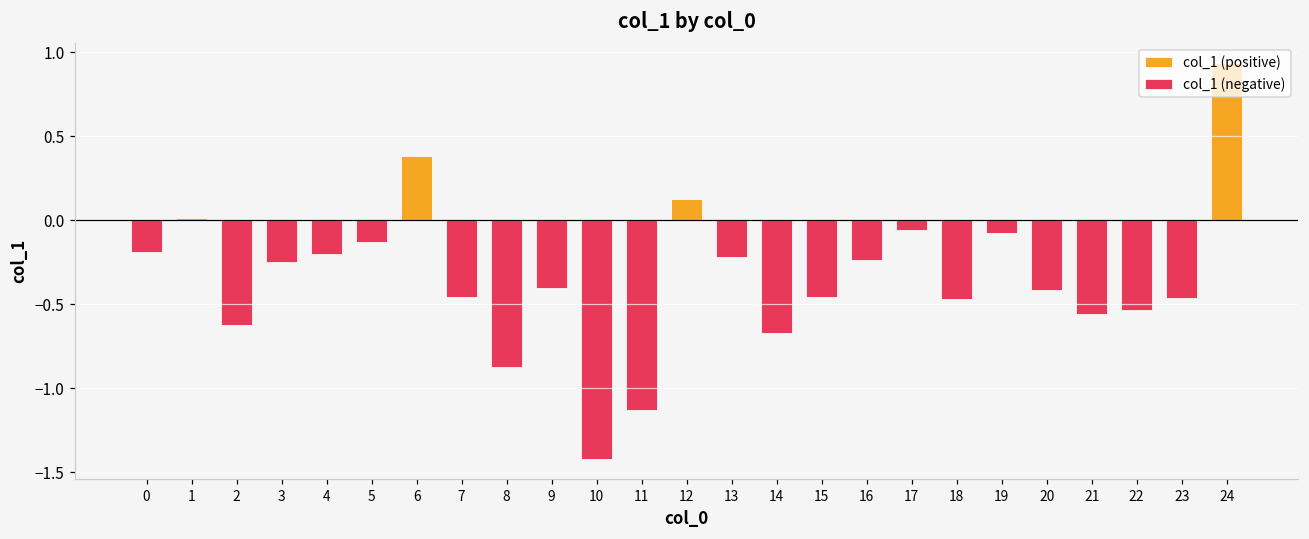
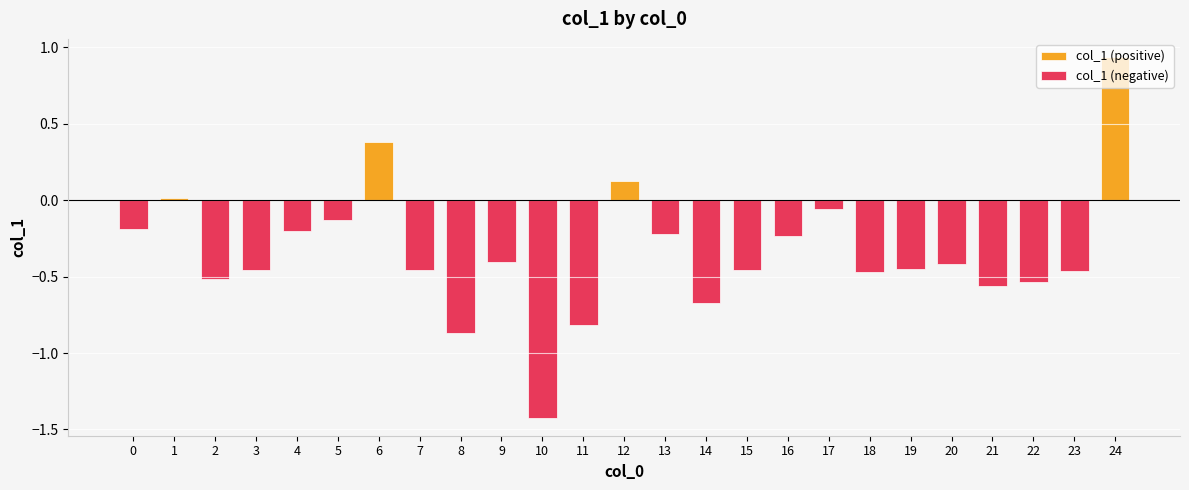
col_1 (negative), 2: -0.62 -> -0.51
col_1 (negative), 3: -0.25 -> -0.46
col_1 (negative), 11: -1.13 -> -0.82
col_1 (negative), 19: -0.07 -> -0.45
